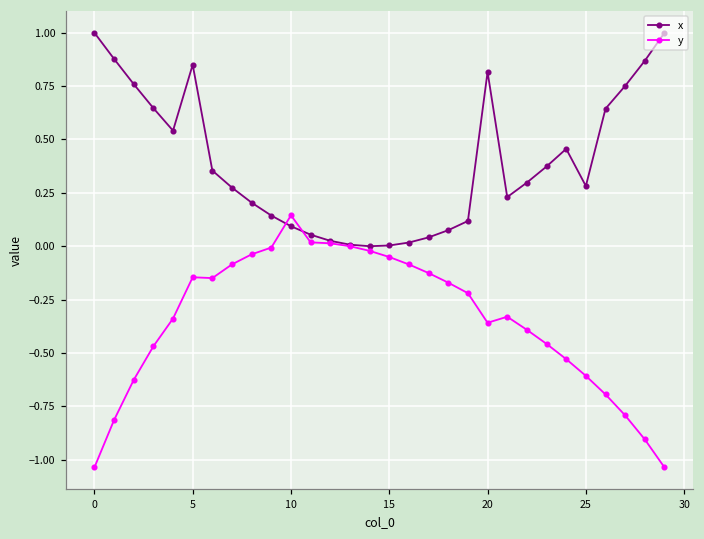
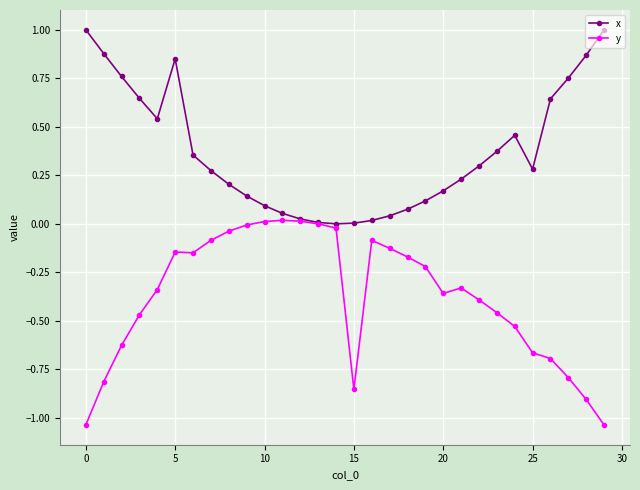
y, 10: 0.14 -> 0.01
y, 15: -0.05 -> -0.85
x, 20: 0.82 -> 0.17
y, 25: -0.61 -> -0.66
